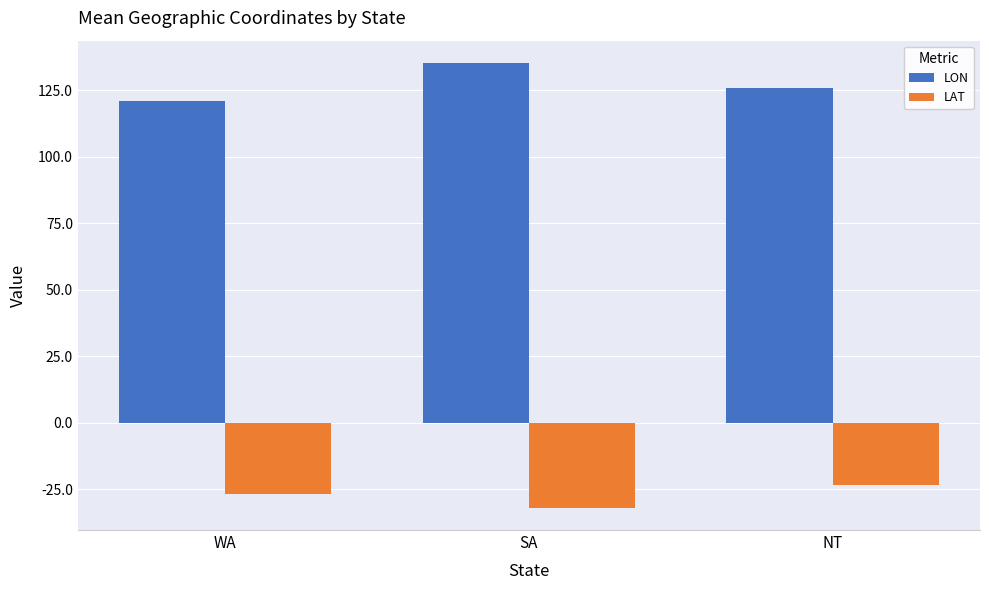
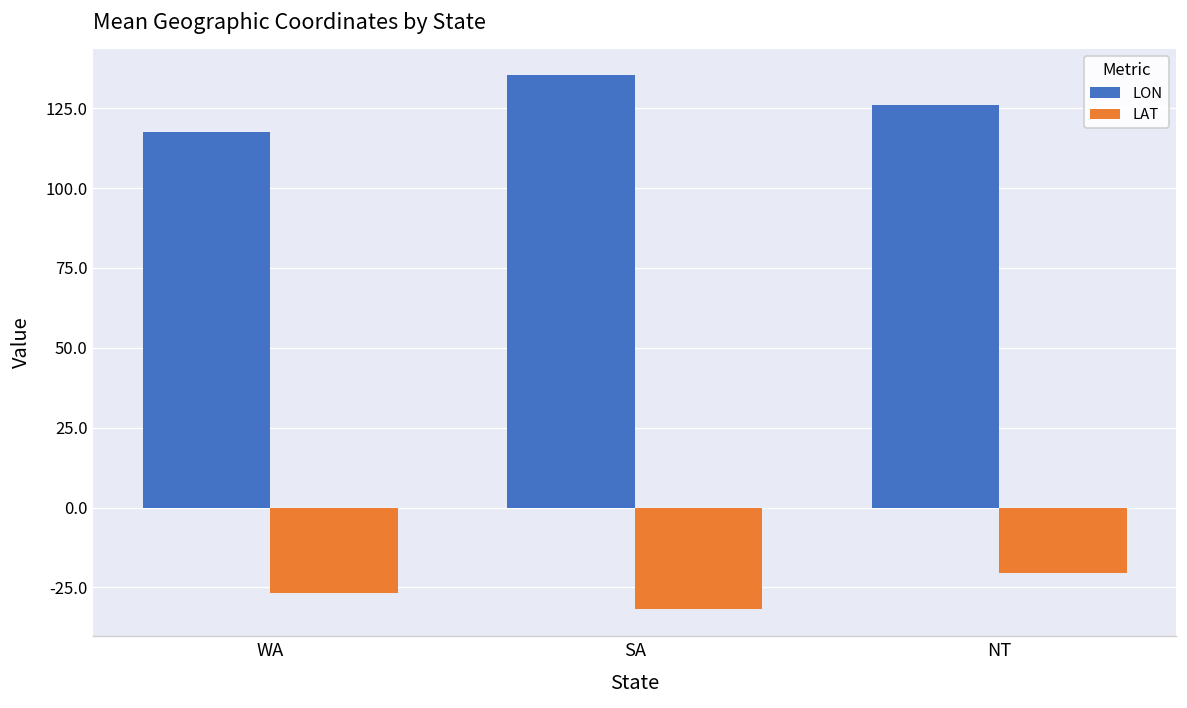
LON, WA: 121 -> 117
LAT, NT: -23 -> -20
